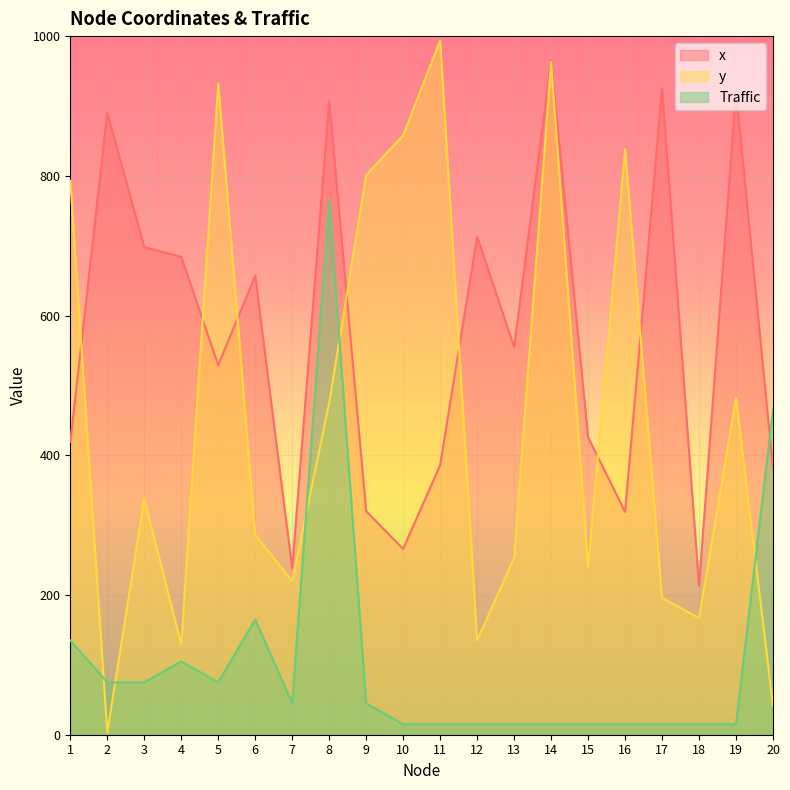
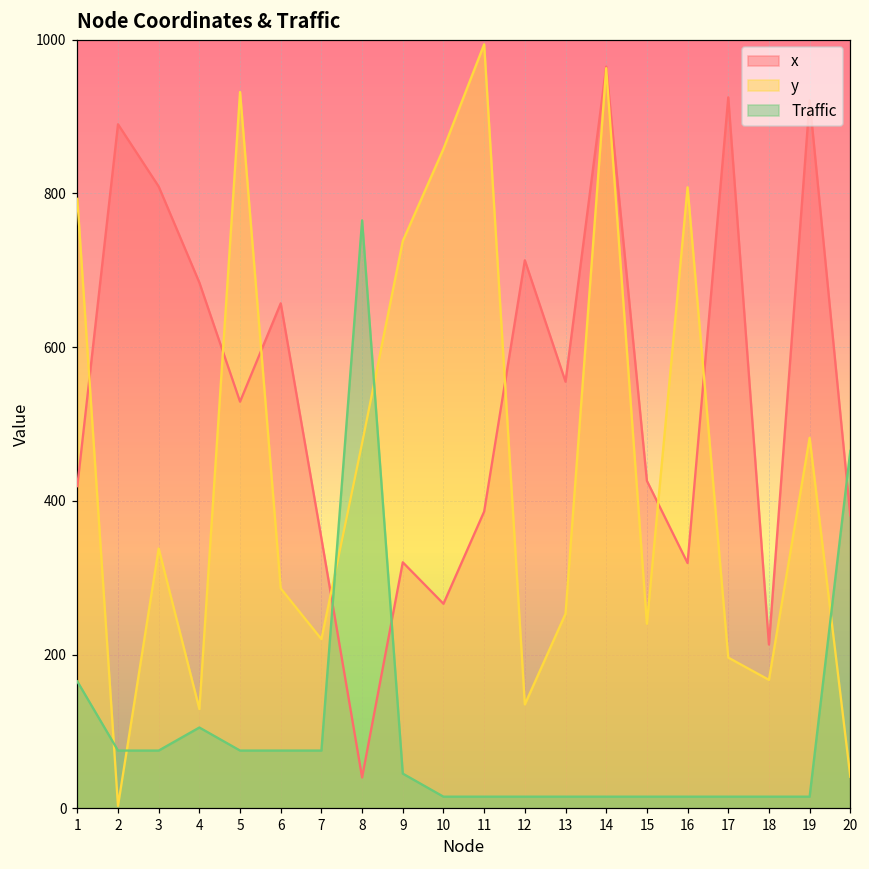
Traffic, 1: 140 -> 170
x, 3: 700 -> 810
Traffic, 6: 170 -> 80
x, 7: 240 -> 350
Traffic, 7: 50 -> 80
x, 8: 910 -> 40
y, 9: 800 -> 740
y, 16: 840 -> 810
